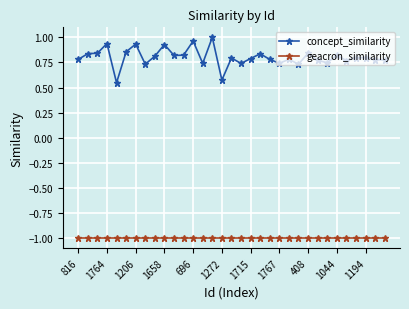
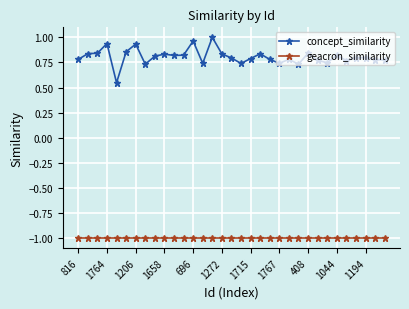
concept_similarity, 1658: 0.93 -> 0.83
concept_similarity, 1272: 0.57 -> 0.84
